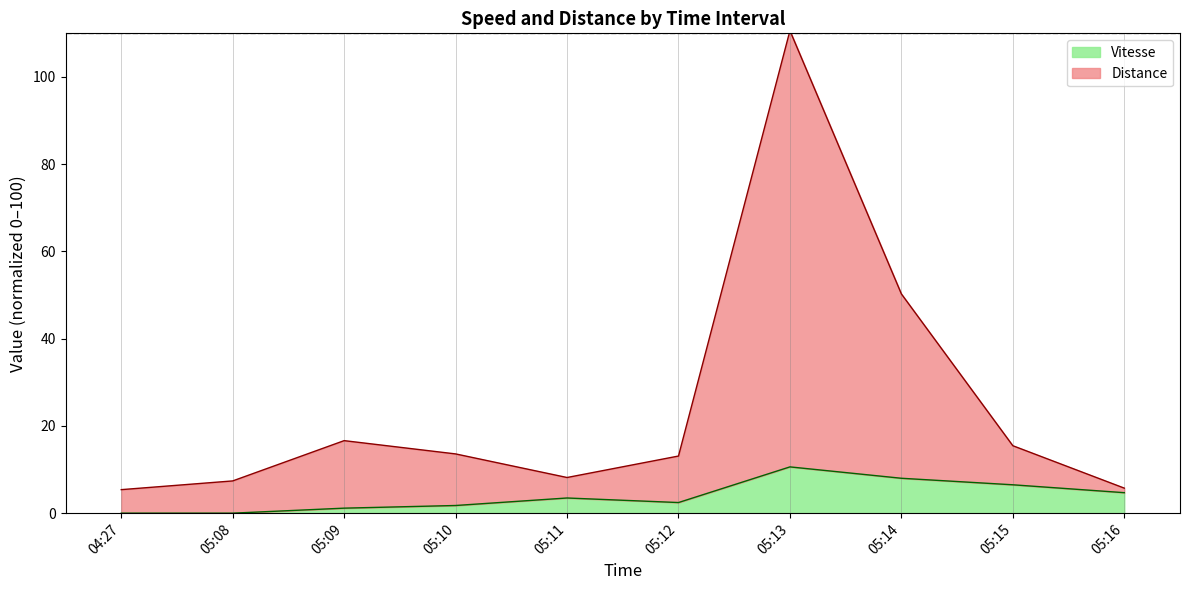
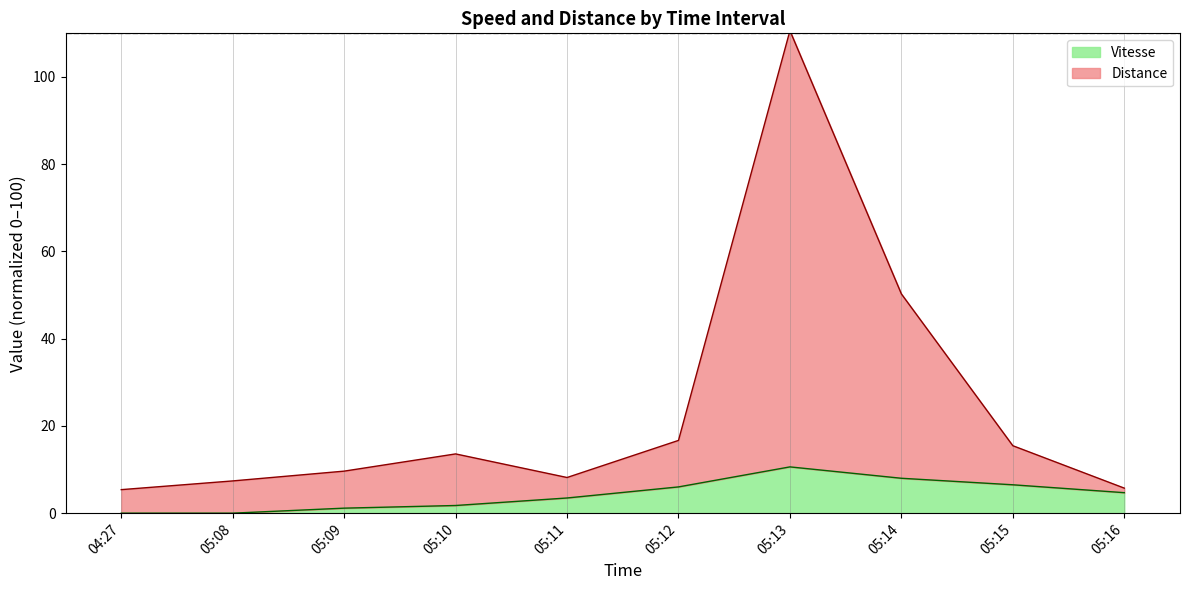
Distance, 05:09: 15 -> 8
Vitesse, 05:12: 2 -> 6
